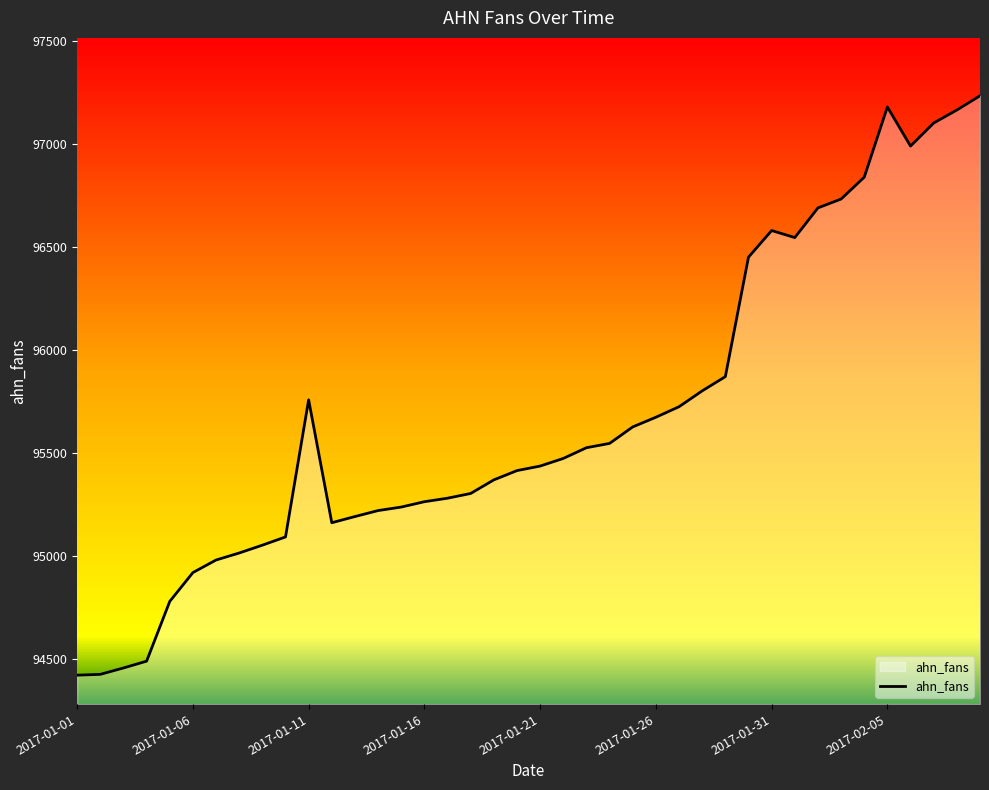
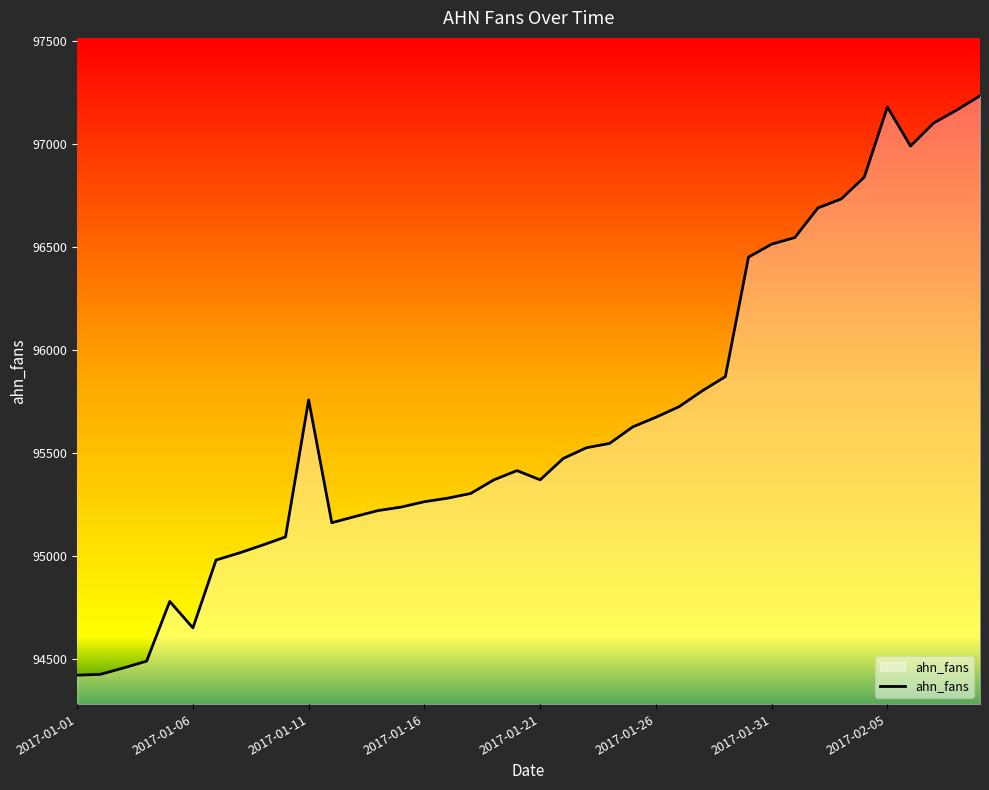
2017-01-06: 94920 -> 94650
2017-01-21: 95440 -> 95370
2017-01-31: 96580 -> 96510
